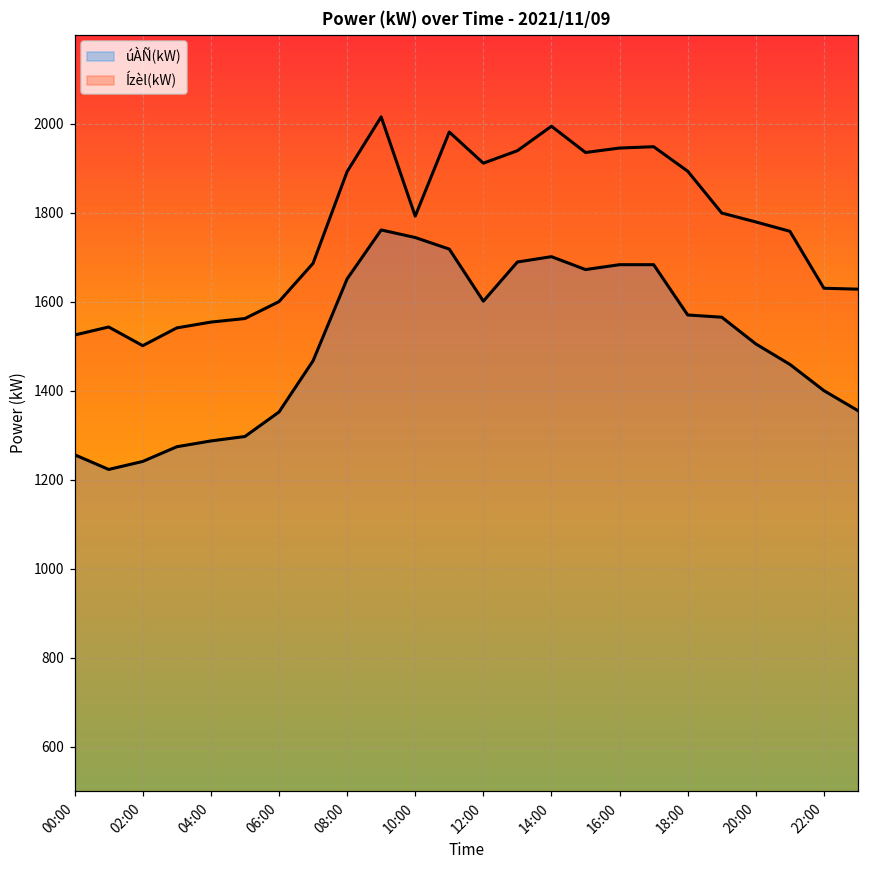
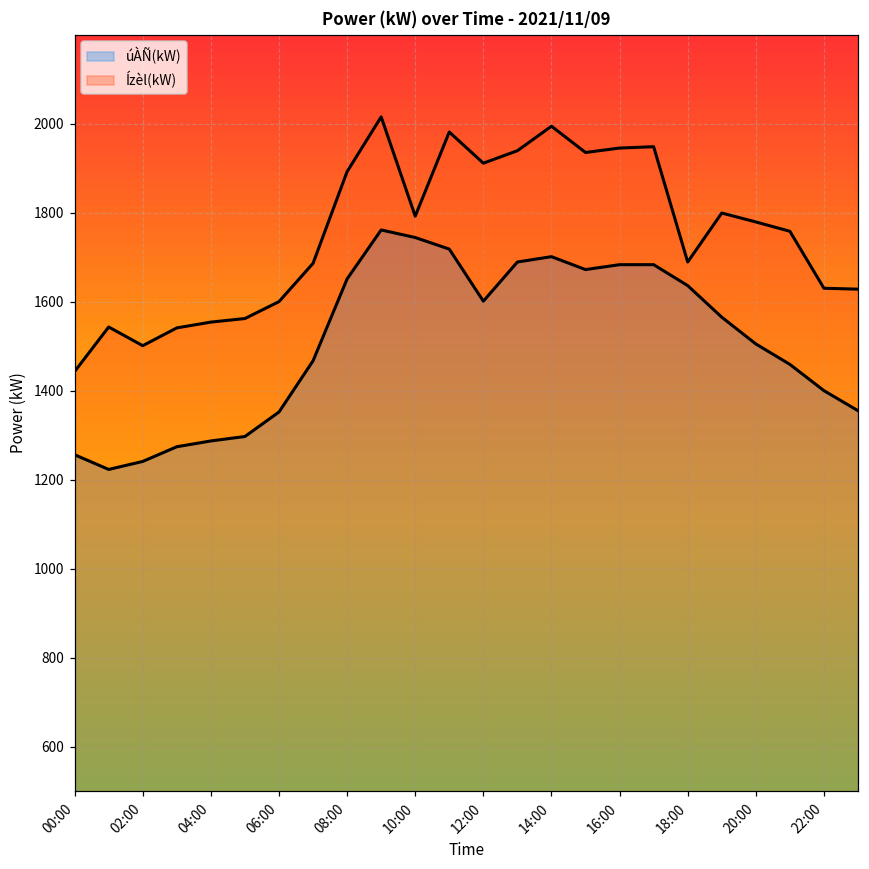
Ízèl(kW), 00:00: 1530 -> 1440
úÀÑ(kW), 18:00: 1570 -> 1640
Ízèl(kW), 18:00: 1890 -> 1690
